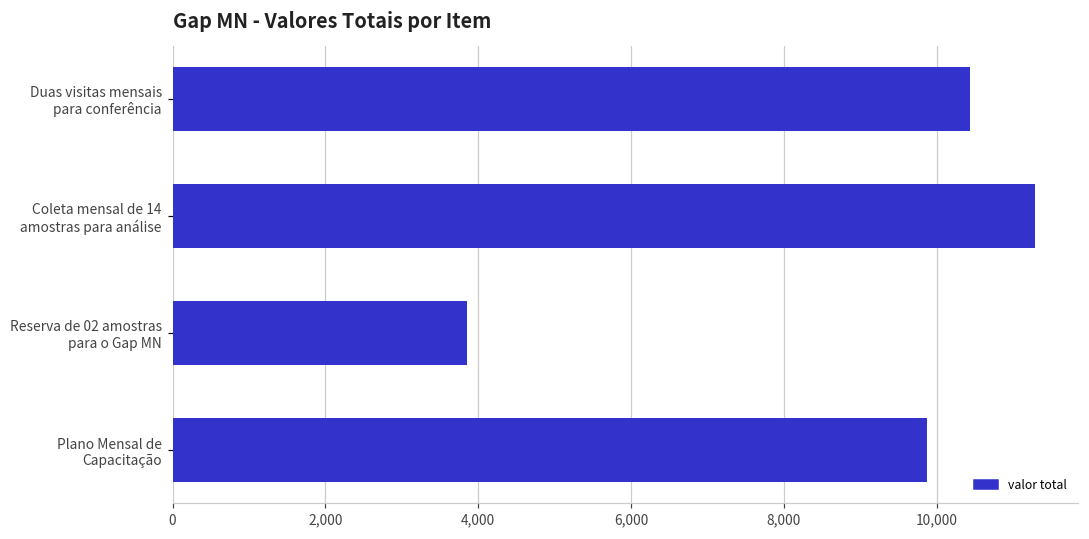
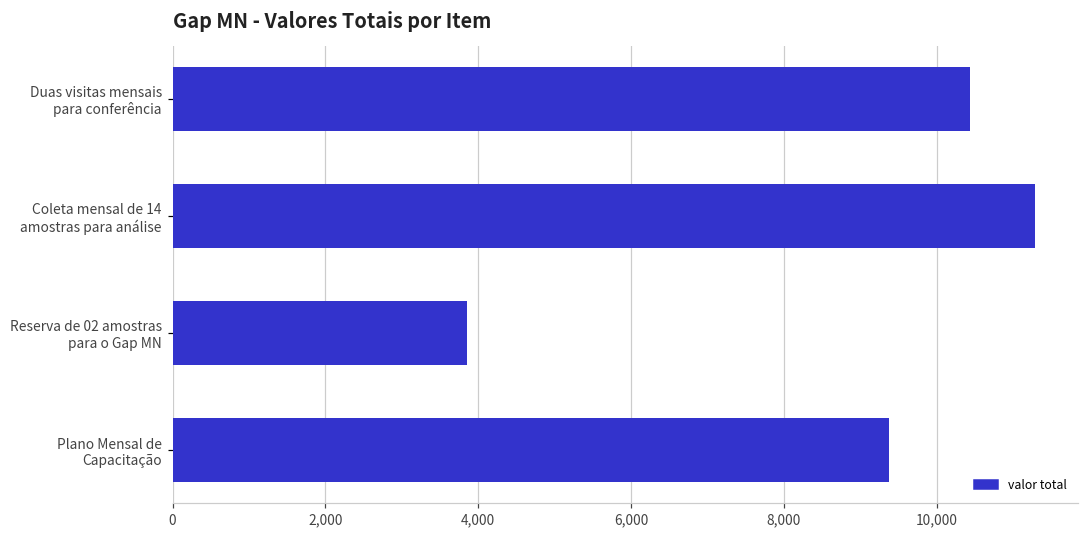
Plano Mensal de Capacitação: 9,900 -> 9,400
